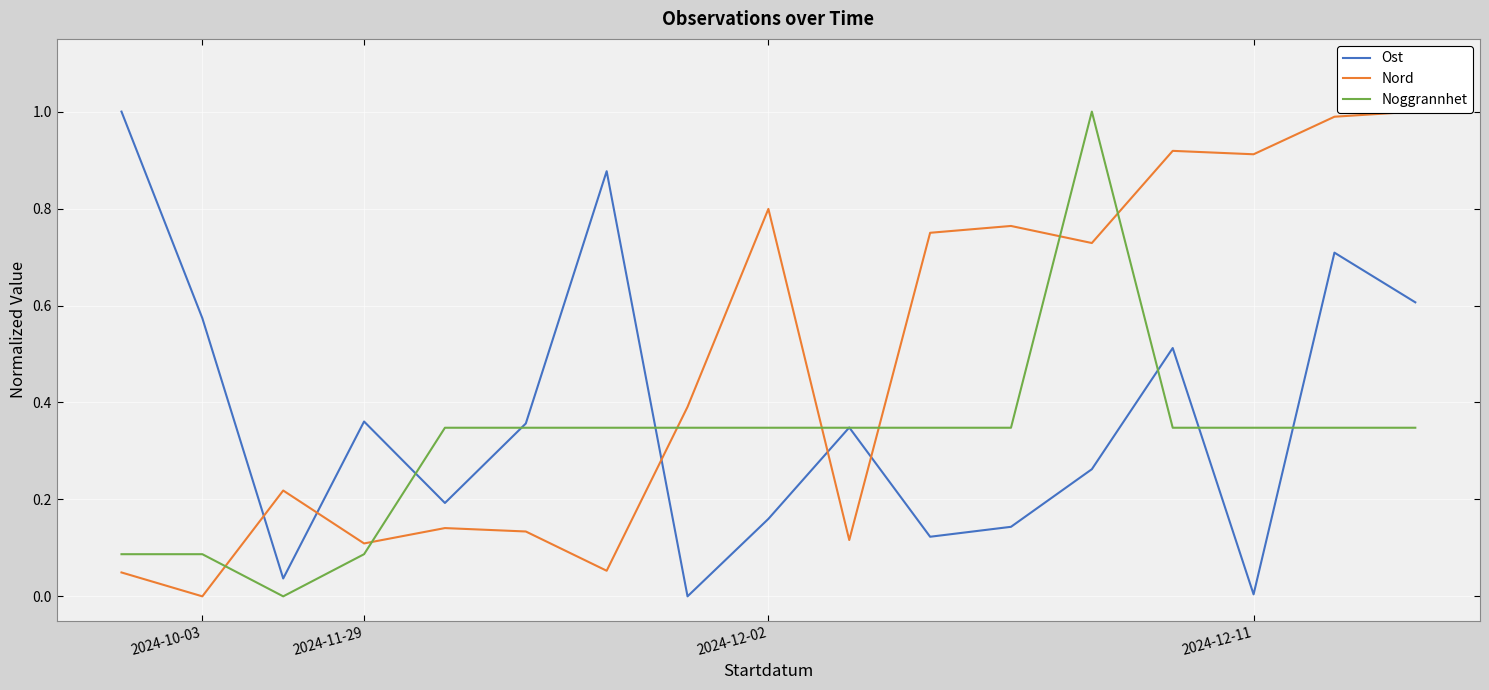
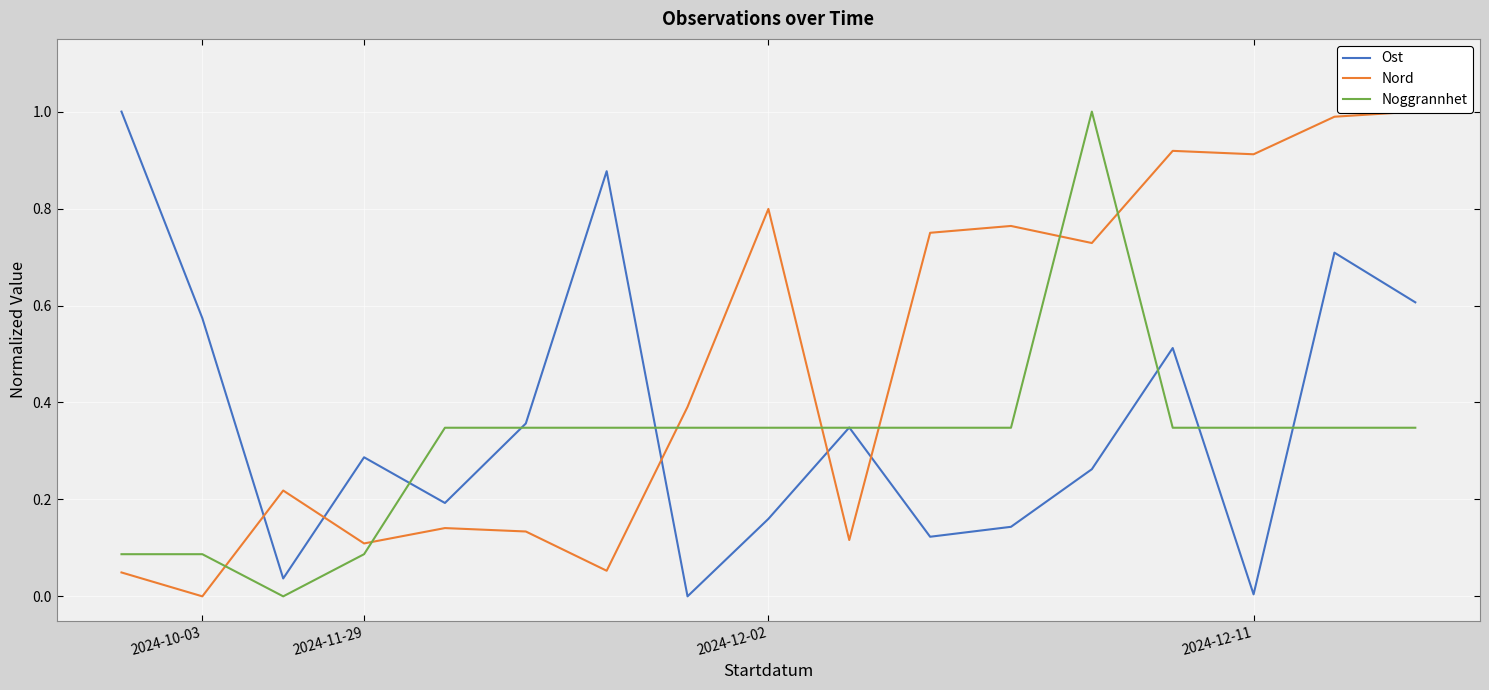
Ost, 2024-11-29: 0.36 -> 0.29
